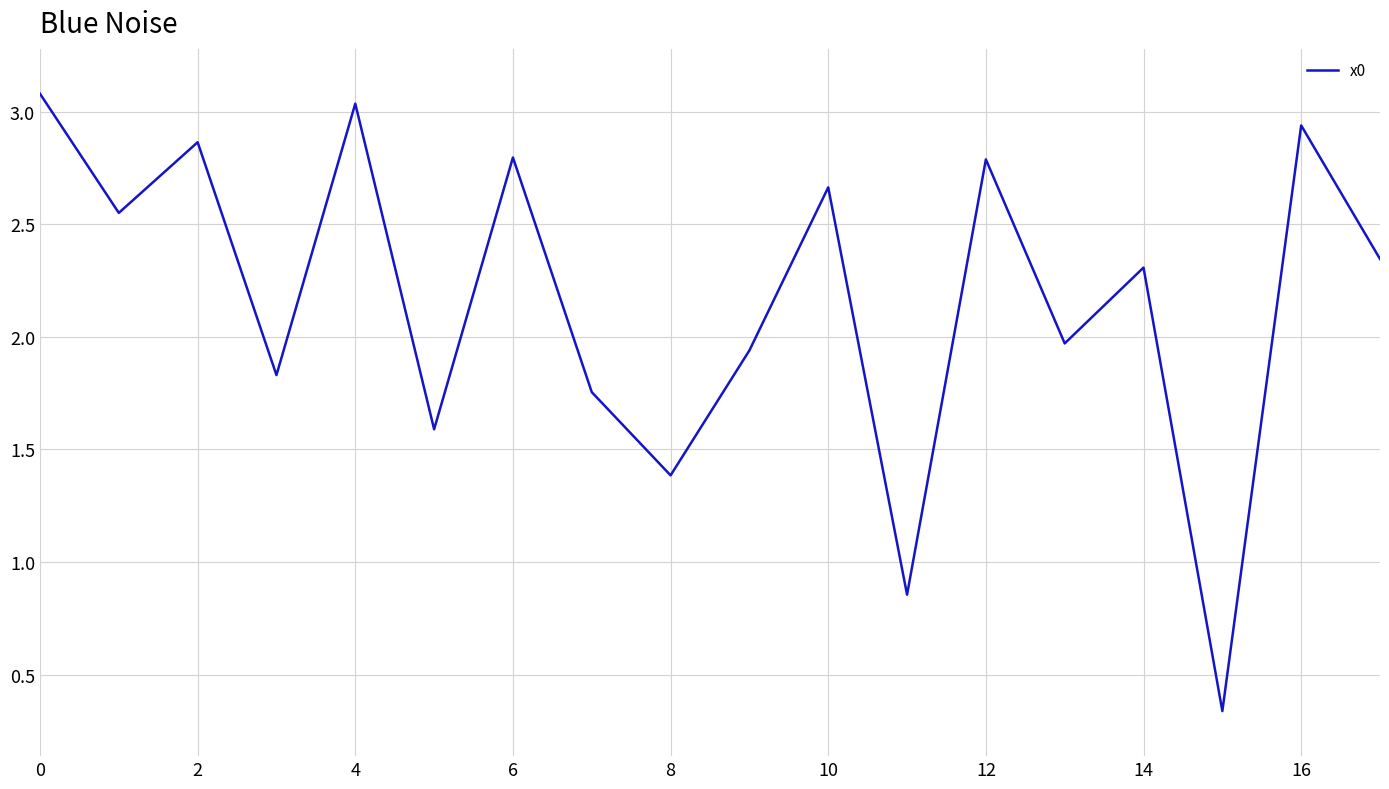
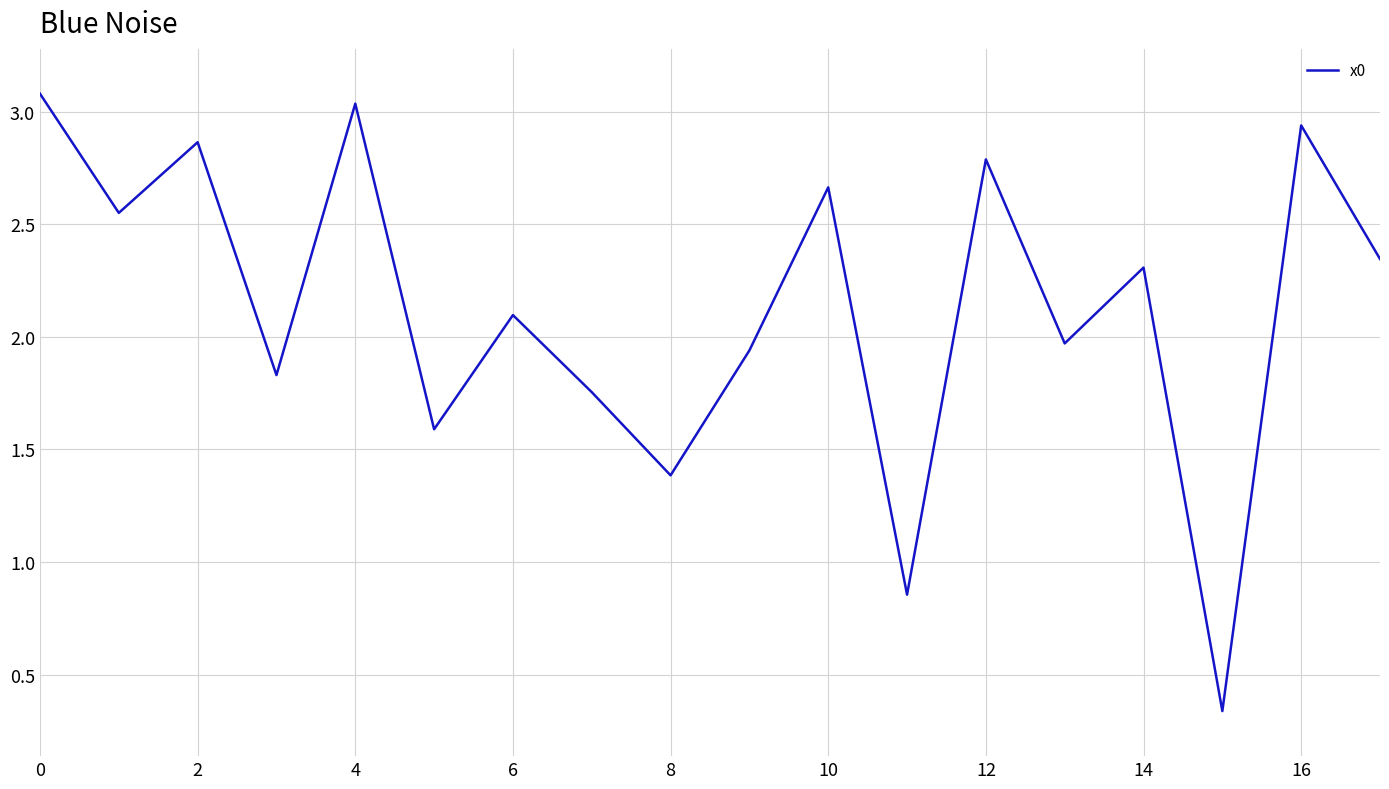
6: 2.80 -> 2.10
